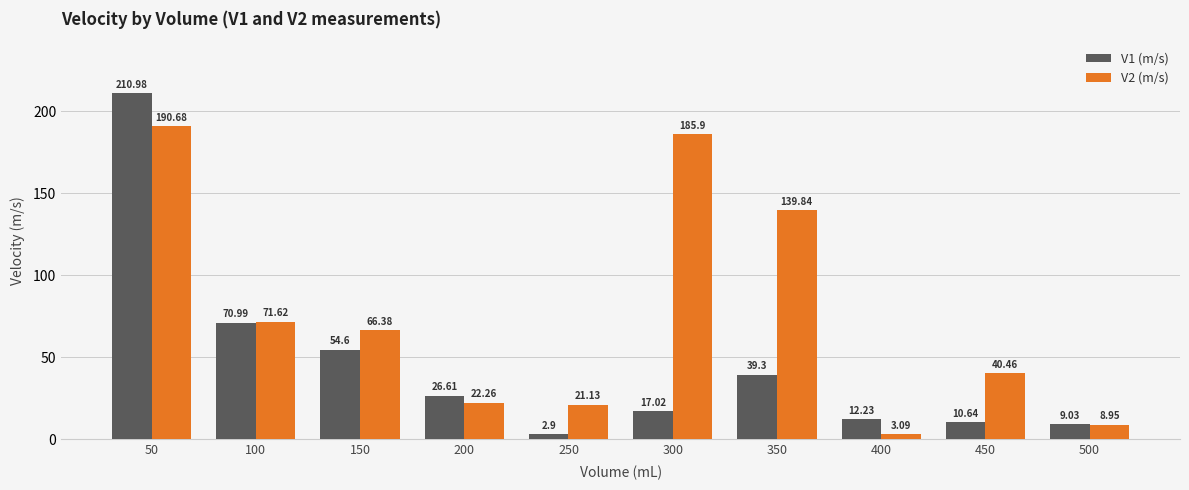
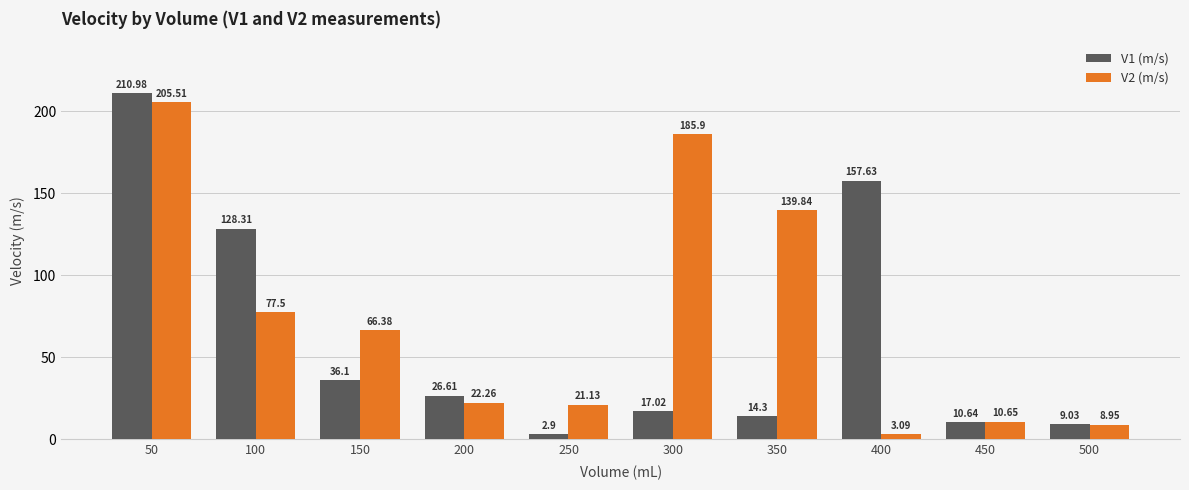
V2 (m/s), 50: 190.68 -> 205.51
V1 (m/s), 100: 70.99 -> 128.31
V2 (m/s), 100: 71.62 -> 77.5
V1 (m/s), 150: 54.6 -> 36.1
V1 (m/s), 350: 39.3 -> 14.3
V1 (m/s), 400: 12.23 -> 157.63
V2 (m/s), 450: 40.46 -> 10.65
